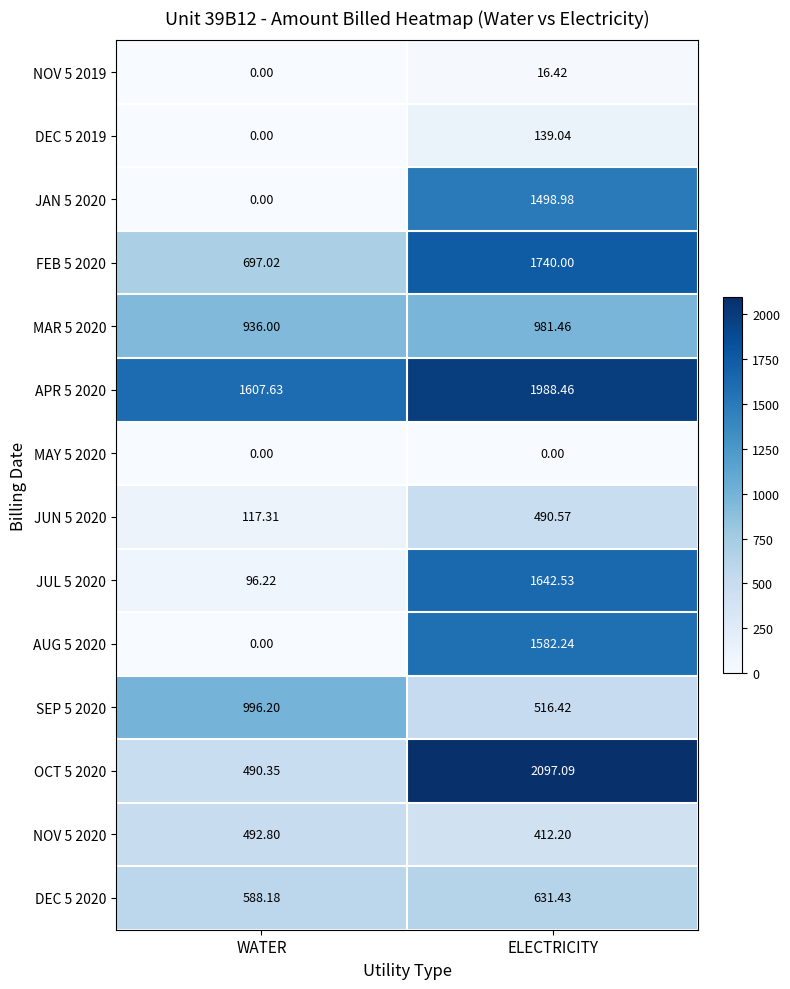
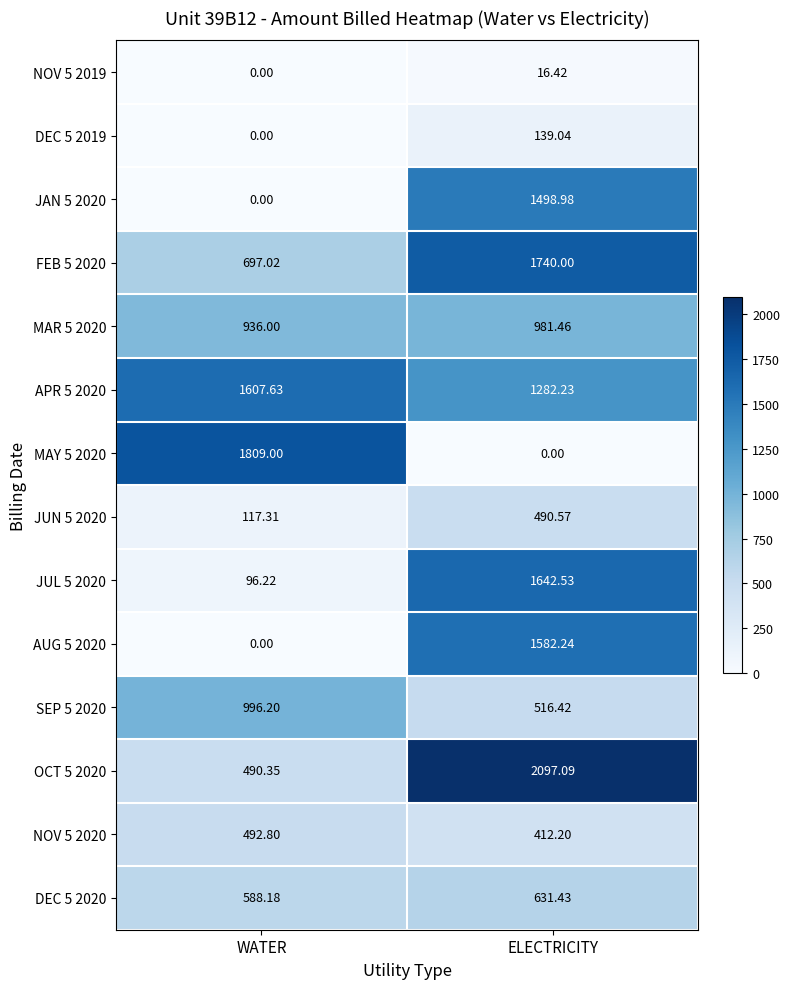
APR 5 2020, ELECTRICITY: 1988.46 -> 1282.23
MAY 5 2020, WATER: 0.00 -> 1809.00
